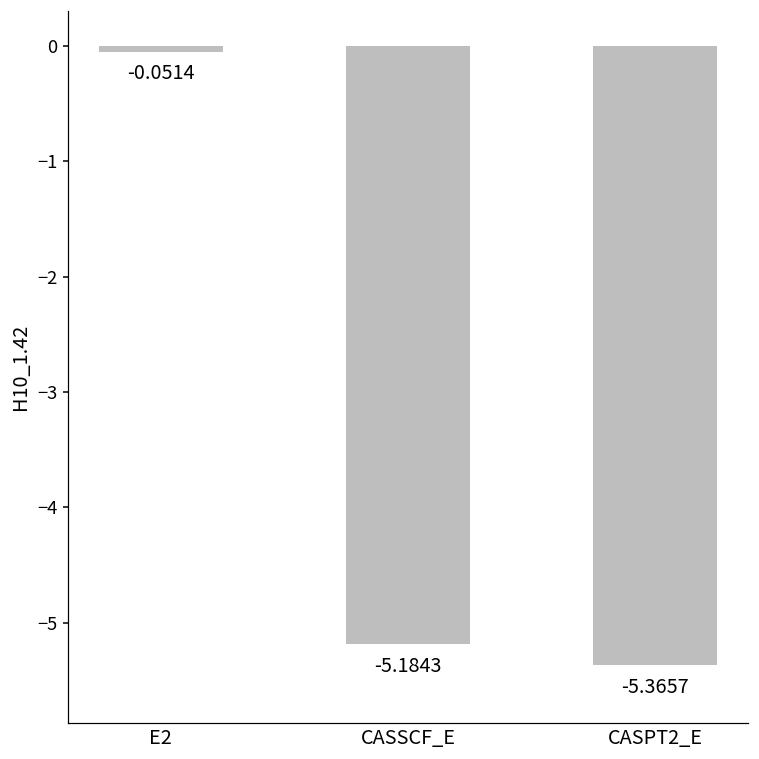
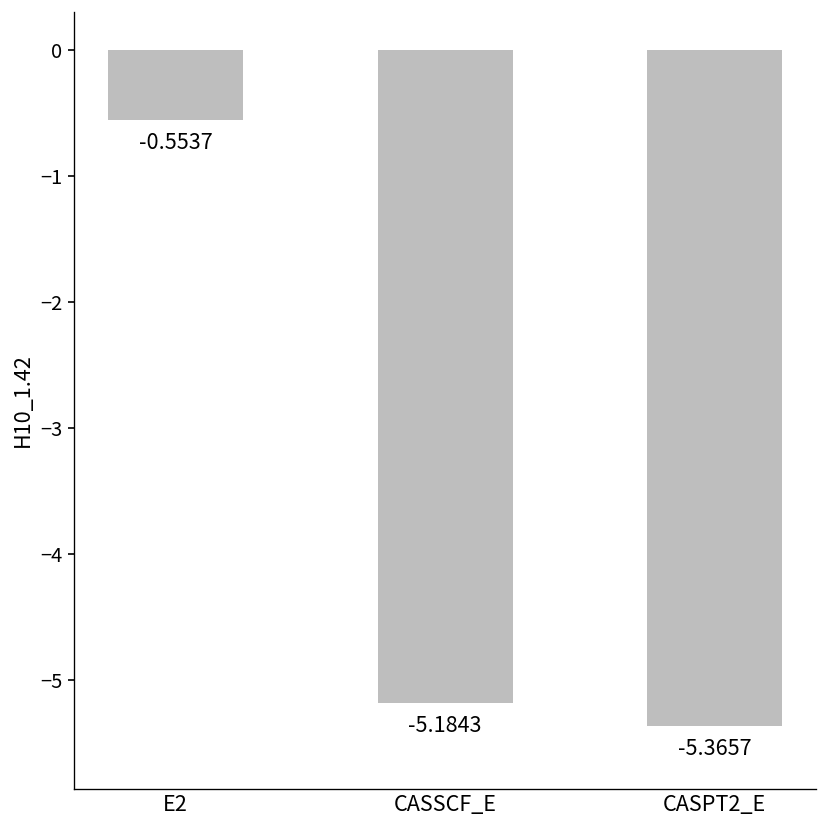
E2: -0.0514 -> -0.5537
